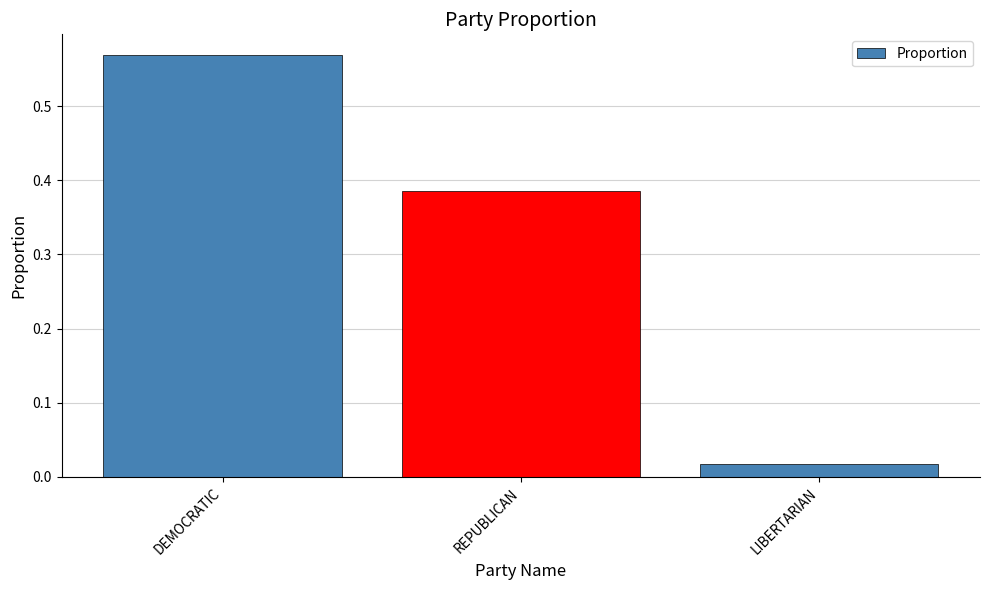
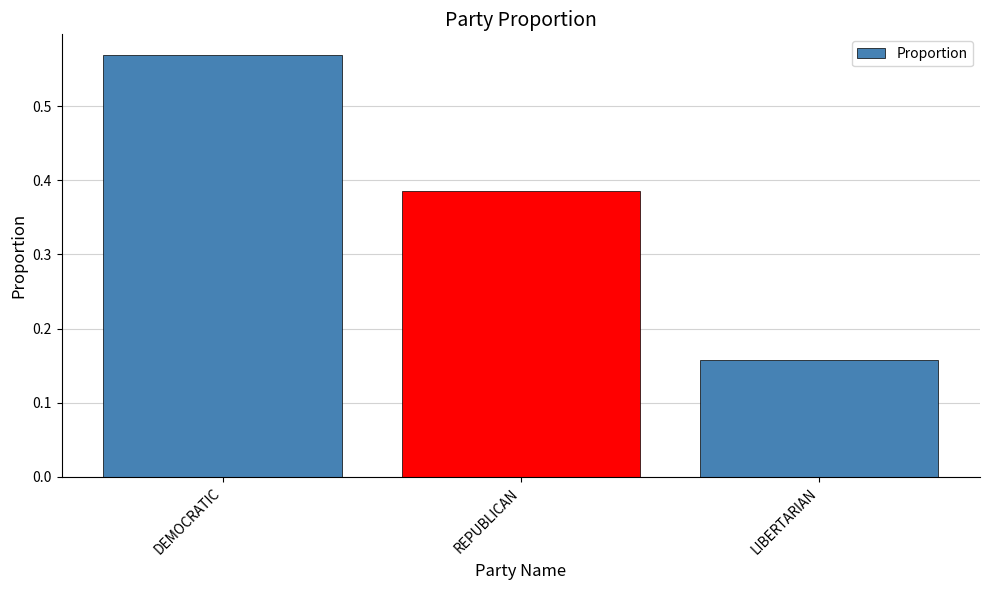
LIBERTARIAN: 0.02 -> 0.16
